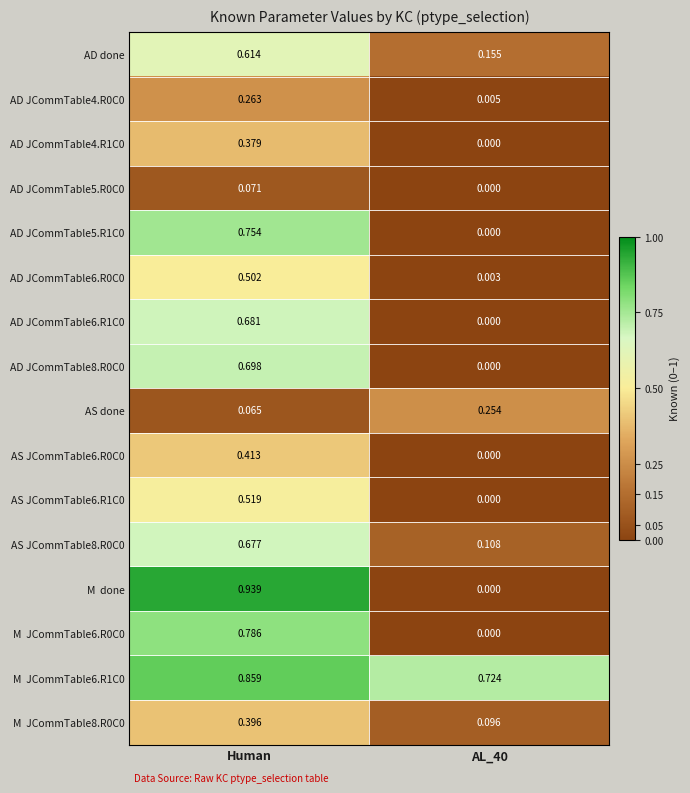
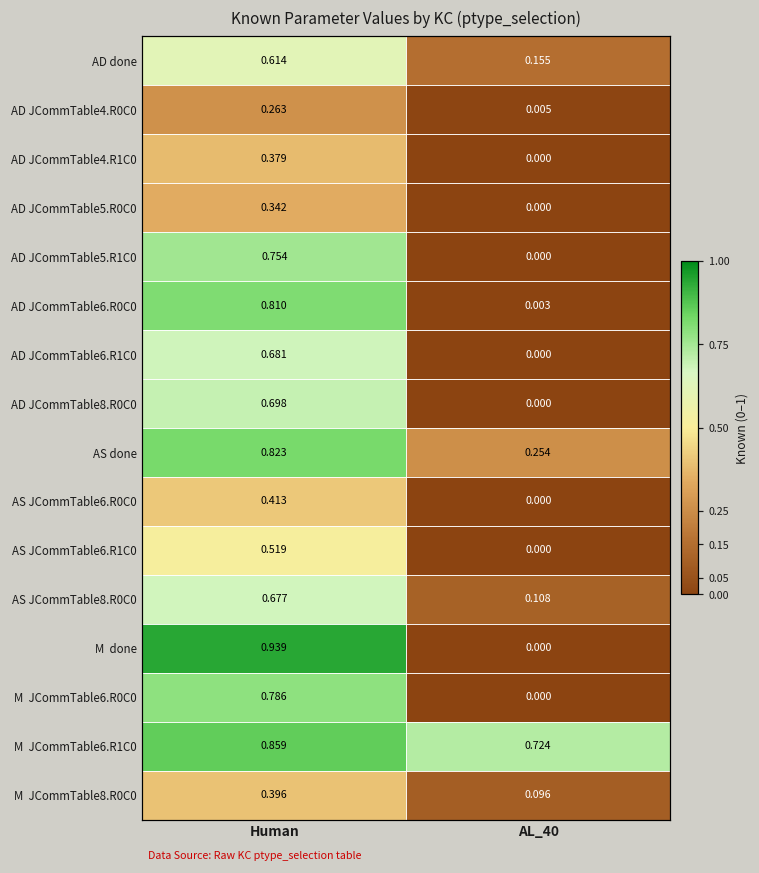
AD JCommTable5.R0C0, Human: 0.071 -> 0.342
AD JCommTable6.R0C0, Human: 0.502 -> 0.810
AS done, Human: 0.065 -> 0.823
